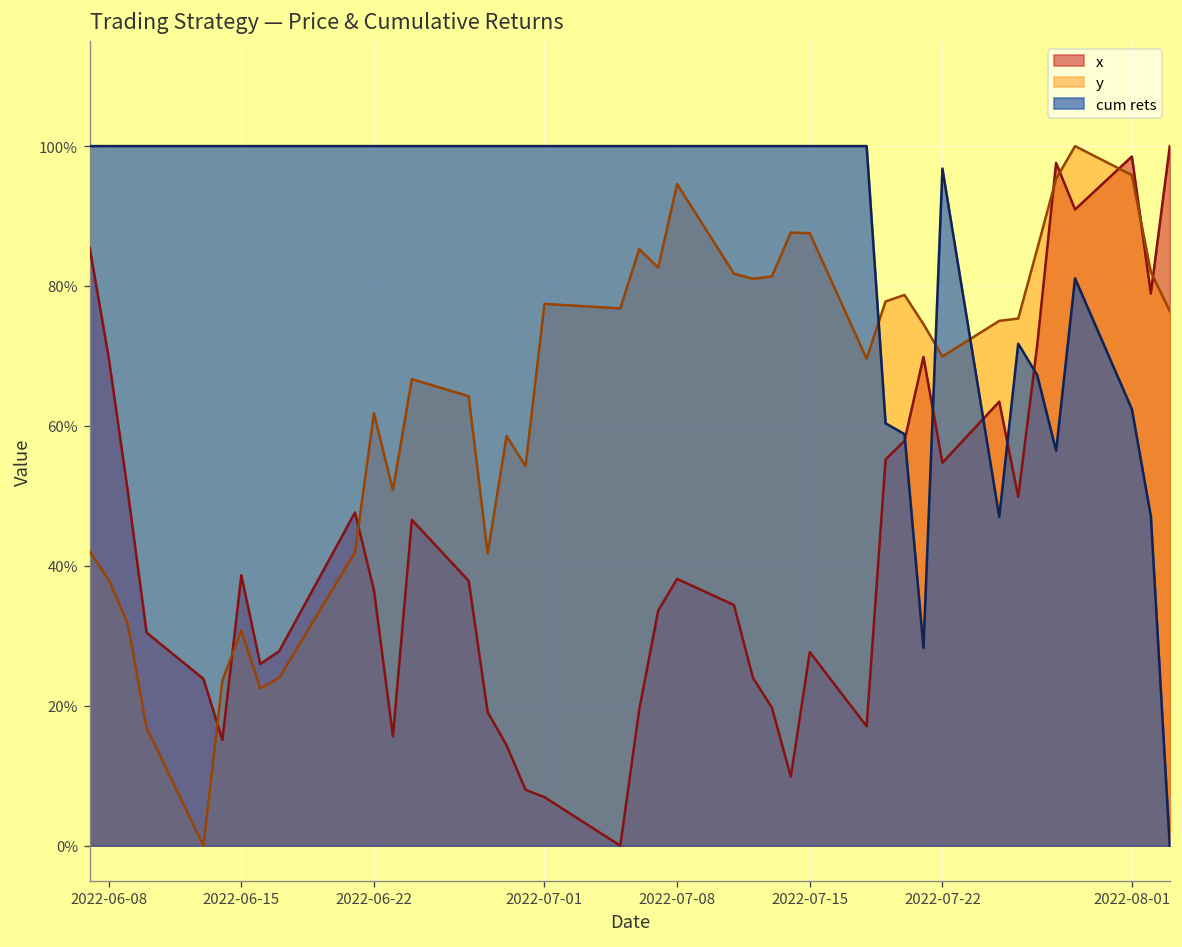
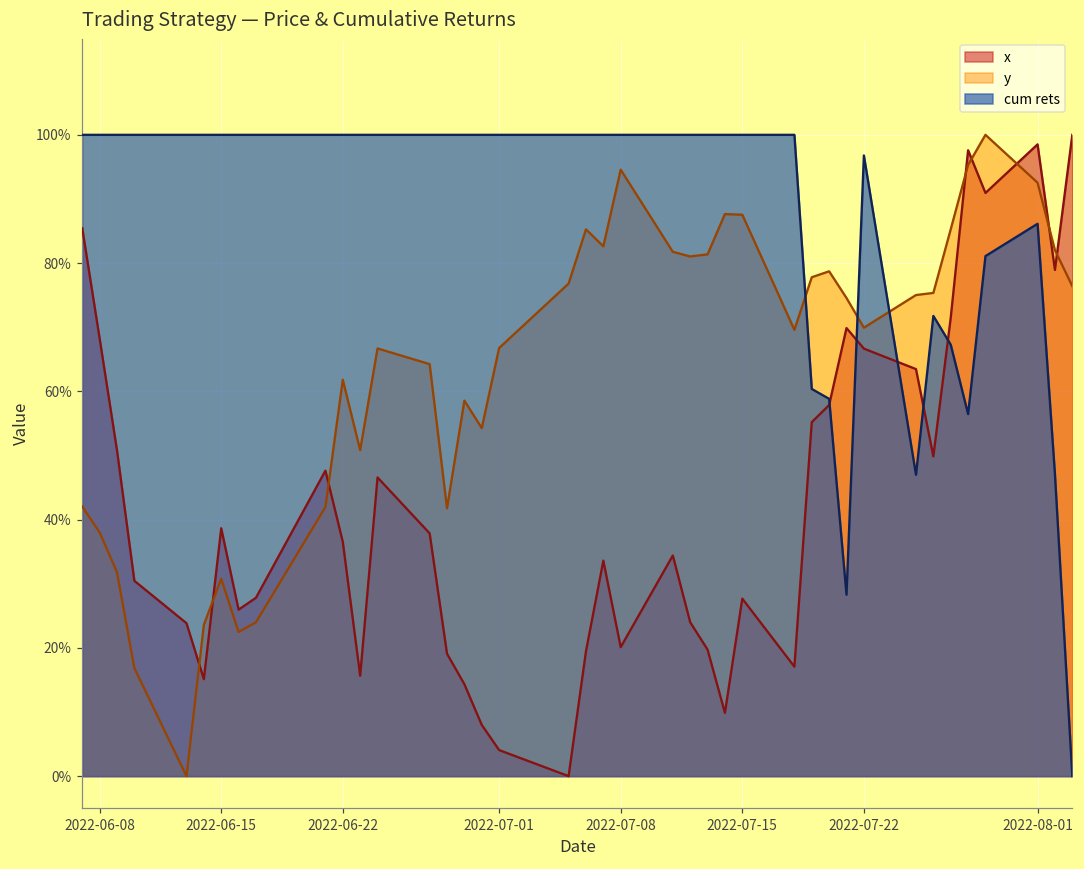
x, 2022-06-08: 70% -> 68%
x, 2022-07-01: 7% -> 4%
y, 2022-07-01: 77% -> 67%
x, 2022-07-08: 38% -> 20%
x, 2022-07-22: 55% -> 67%
y, 2022-08-01: 96% -> 93%
cum rets, 2022-08-01: 62% -> 86%
